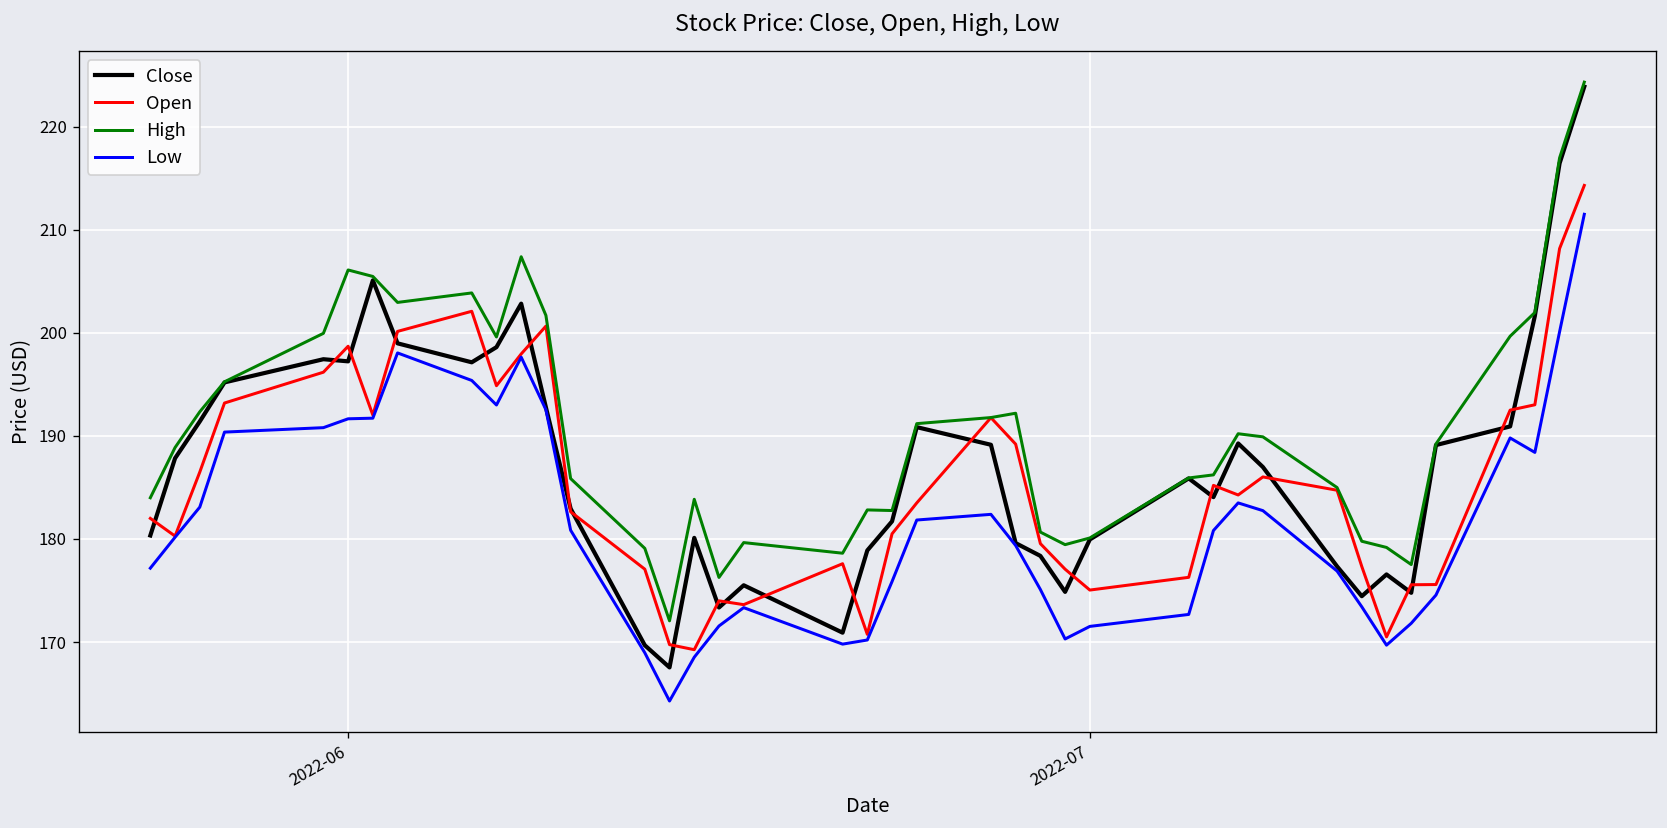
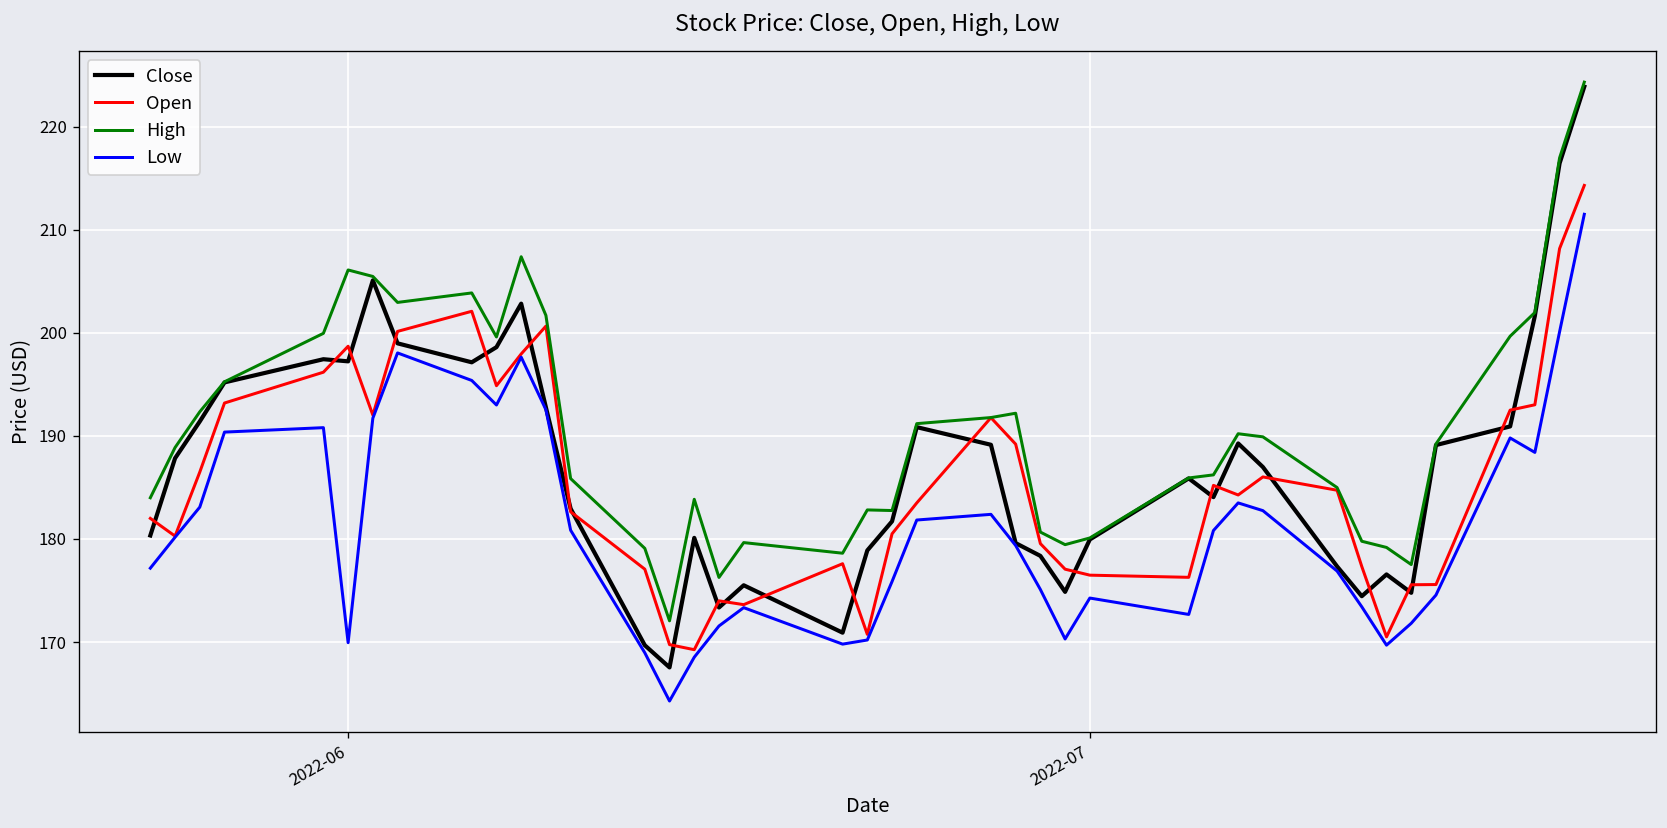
Low, 2022-06: 192 -> 170
Open, 2022-07: 175 -> 176
Low, 2022-07: 172 -> 174
